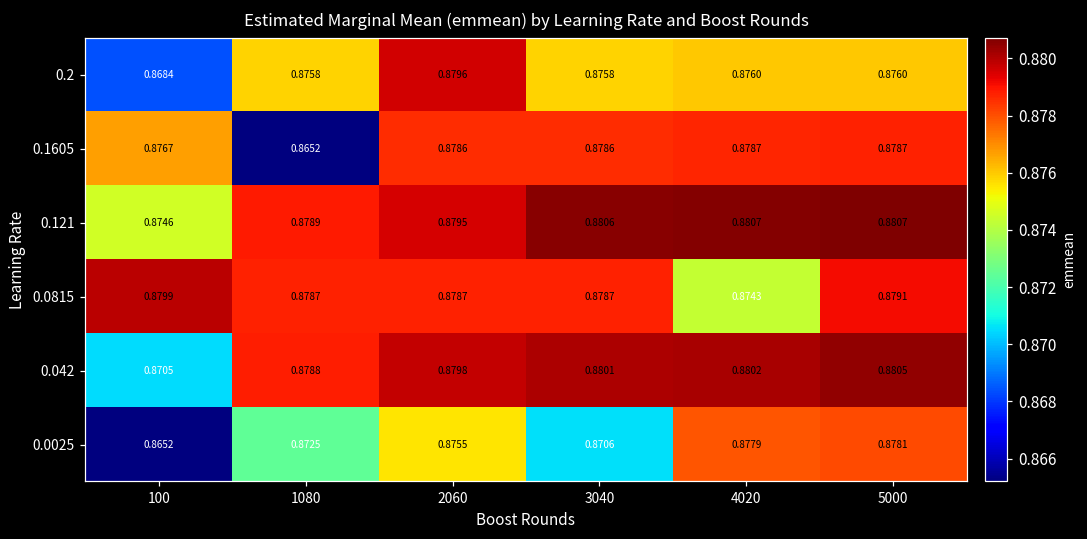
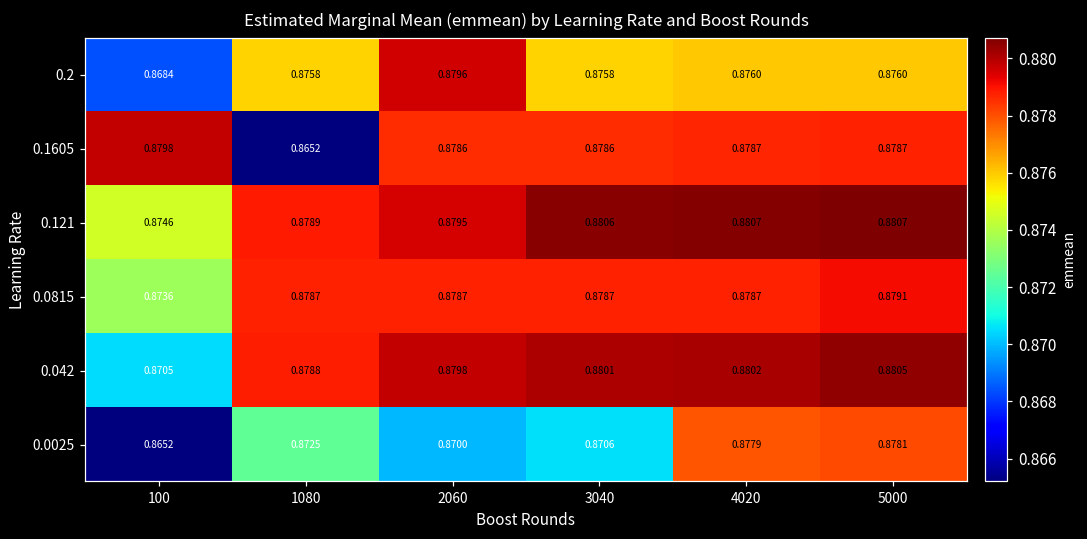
0.1605, 100: 0.8767 -> 0.8798
0.0815, 100: 0.8799 -> 0.8736
0.0815, 4020: 0.8743 -> 0.8787
0.0025, 2060: 0.8755 -> 0.8700
